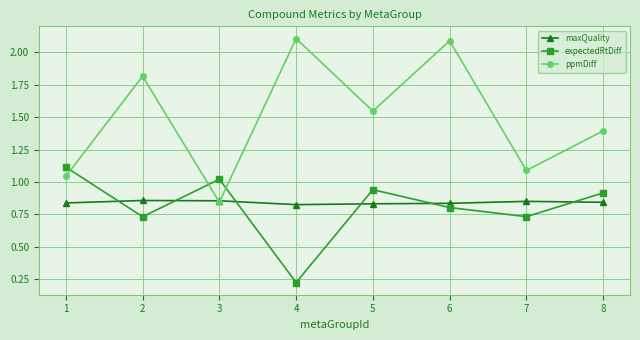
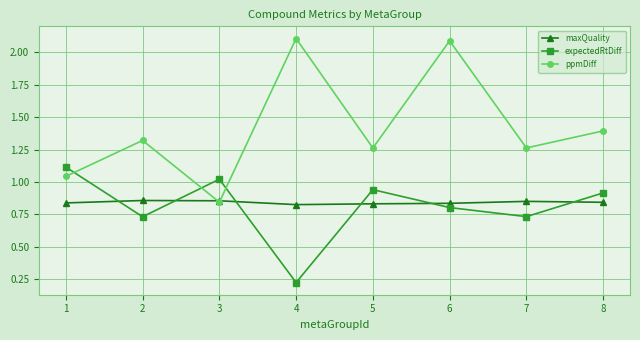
ppmDiff, 2: 1.81 -> 1.32
ppmDiff, 5: 1.55 -> 1.26
ppmDiff, 7: 1.09 -> 1.26
